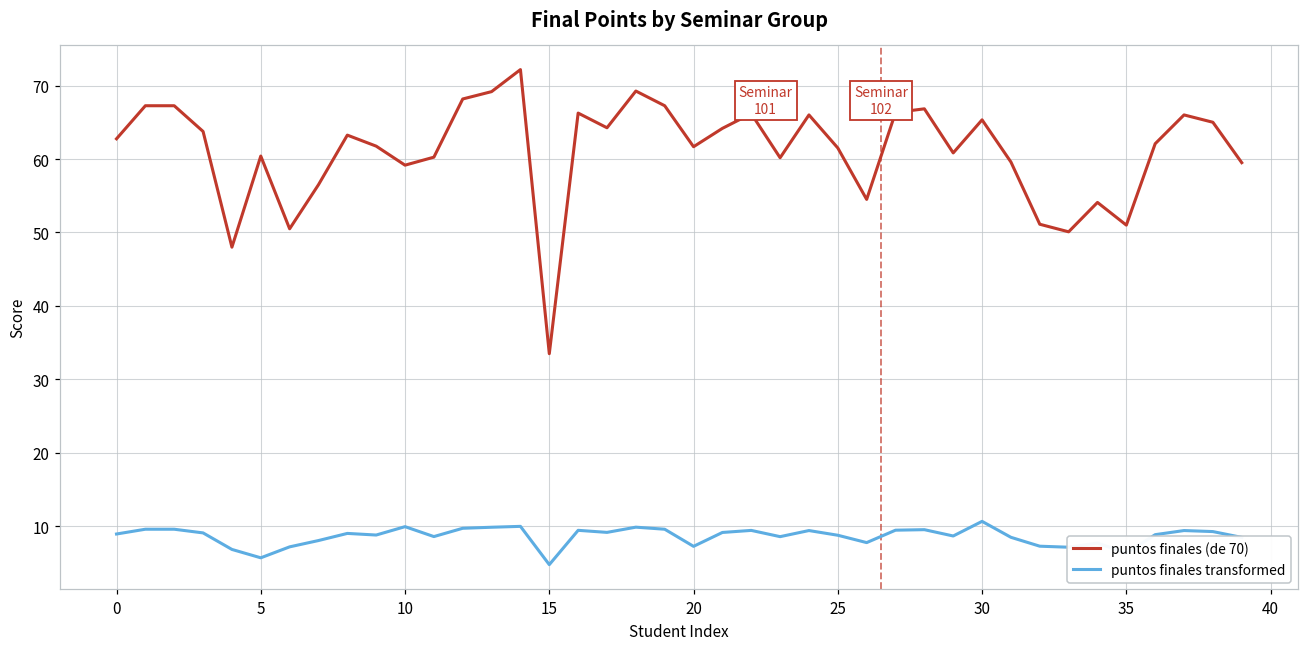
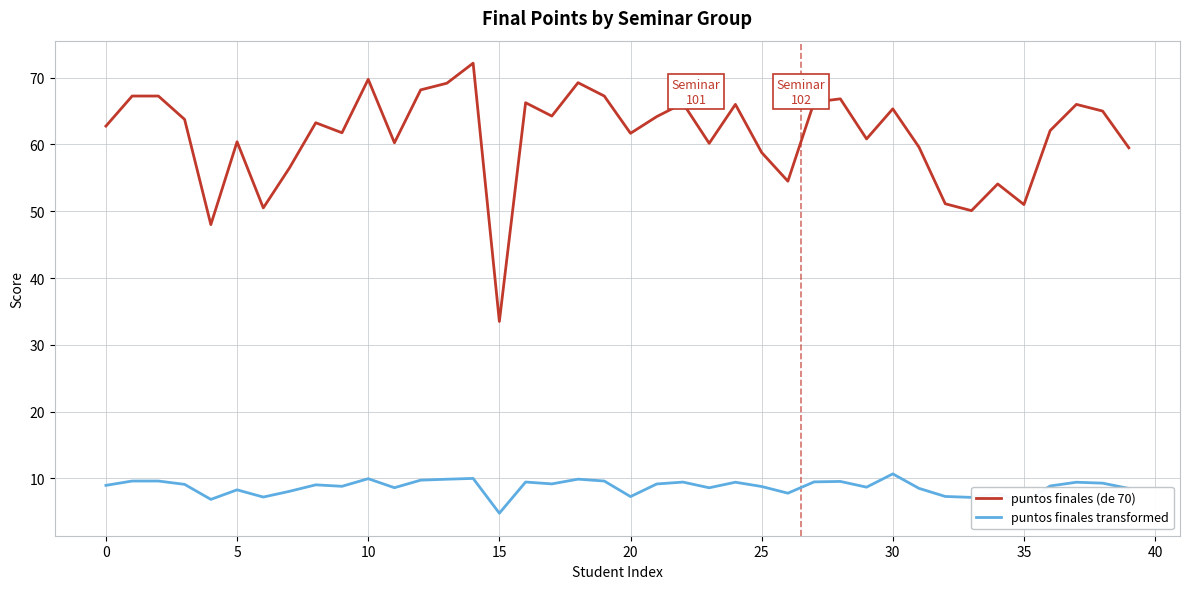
puntos finales transformed, 5: 6 -> 8
puntos finales (de 70), 10: 59 -> 70
puntos finales (de 70), 25: 62 -> 59
